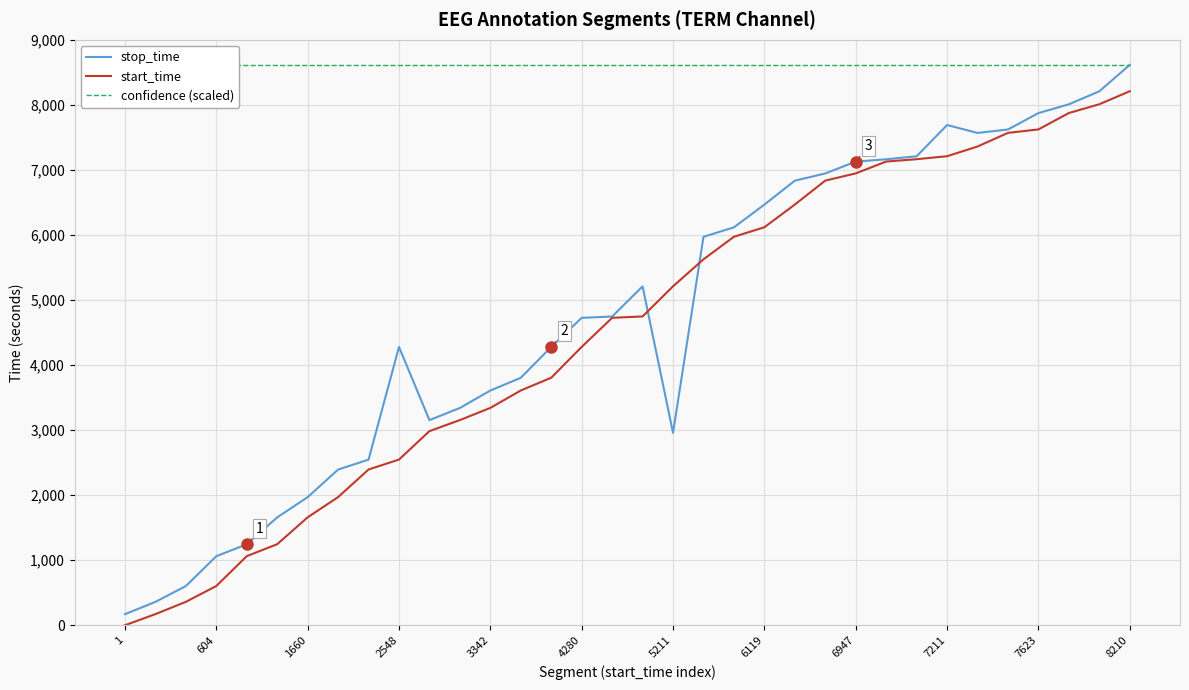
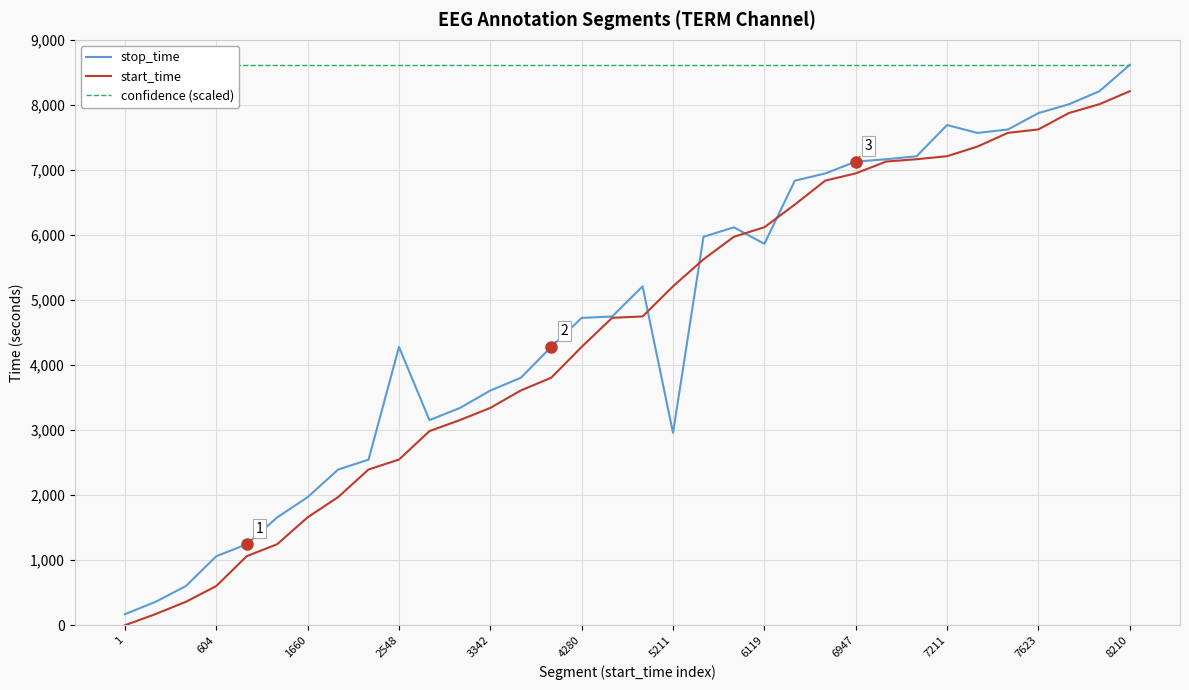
stop_time, 6119: 6,500 -> 5,900
